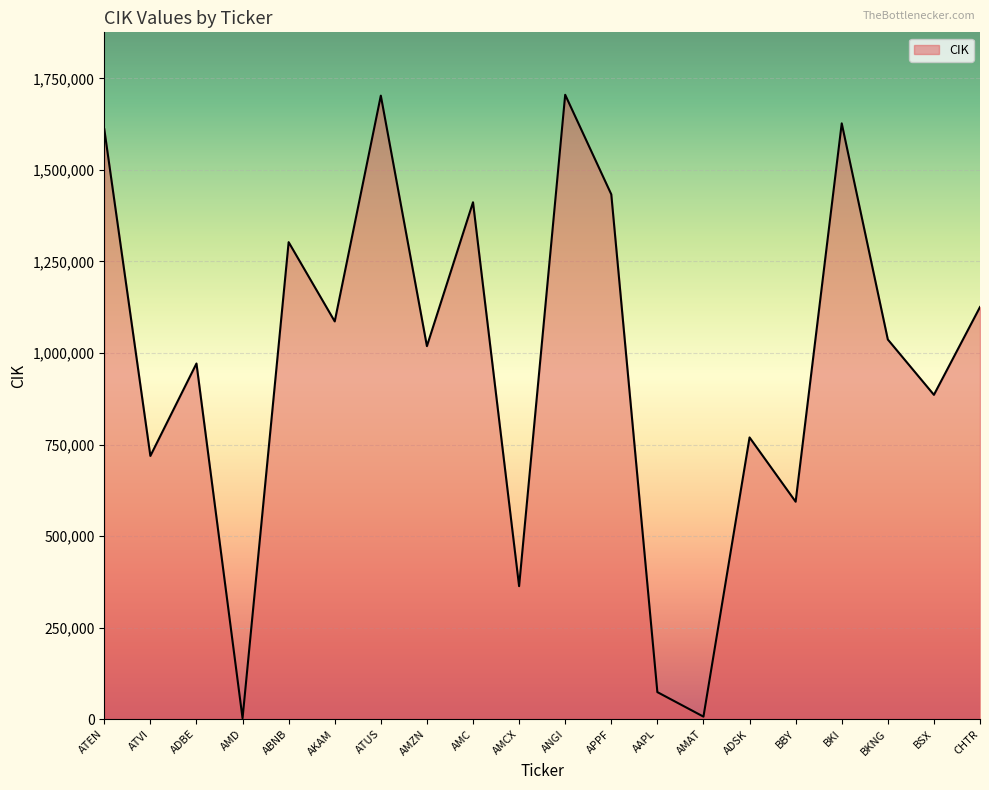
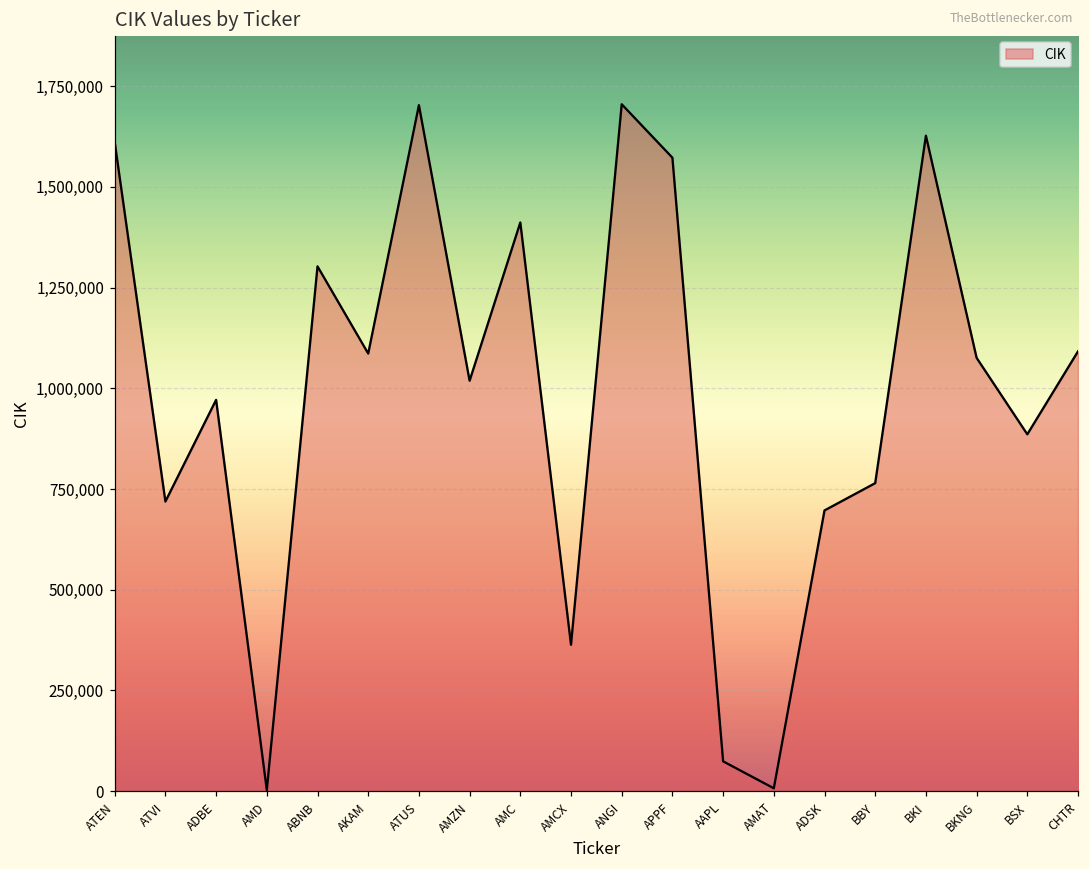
APPF: 1,430,000 -> 1,570,000
ADSK: 770,000 -> 700,000
BBY: 590,000 -> 760,000
BKNG: 1,040,000 -> 1,080,000
CHTR: 1,130,000 -> 1,090,000
